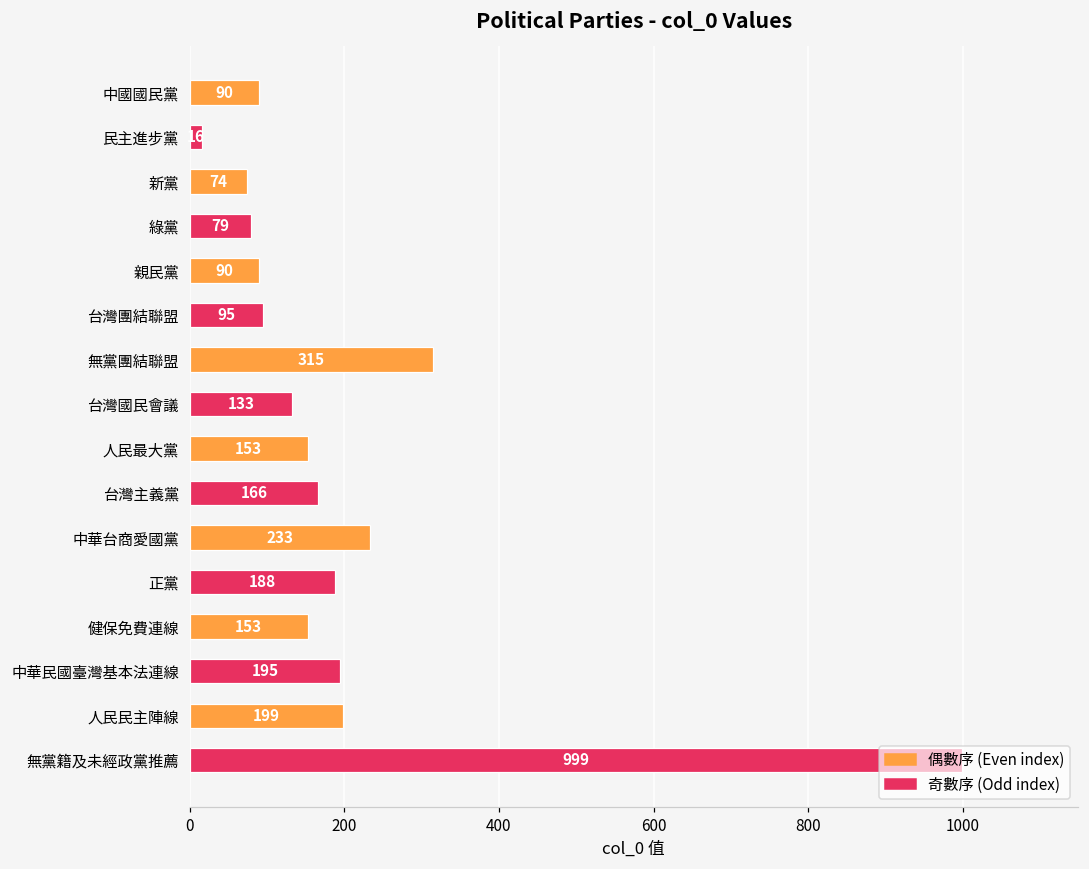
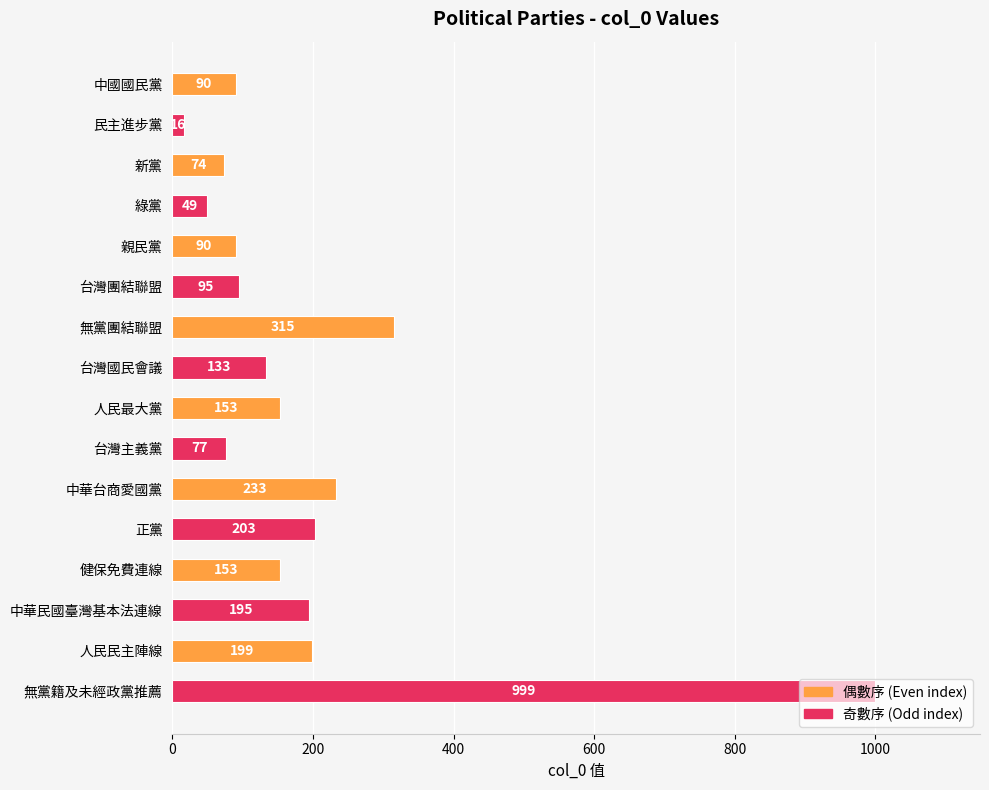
綠黨: 79 -> 49
台灣主義黨: 166 -> 77
正黨: 188 -> 203
